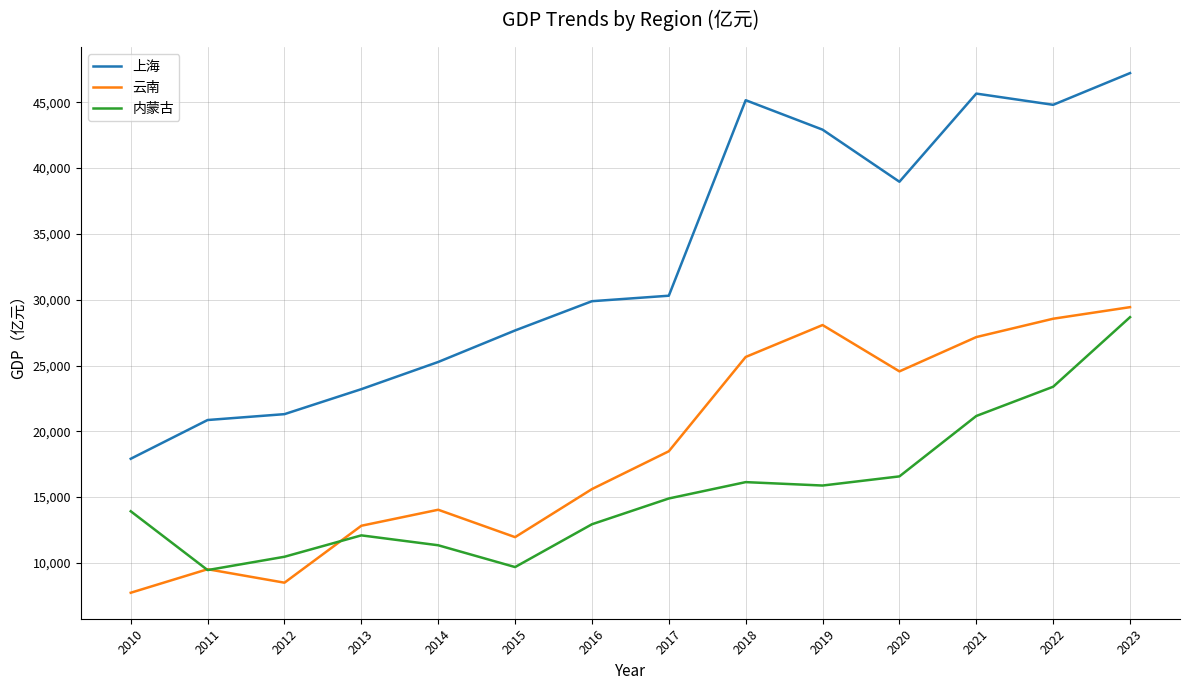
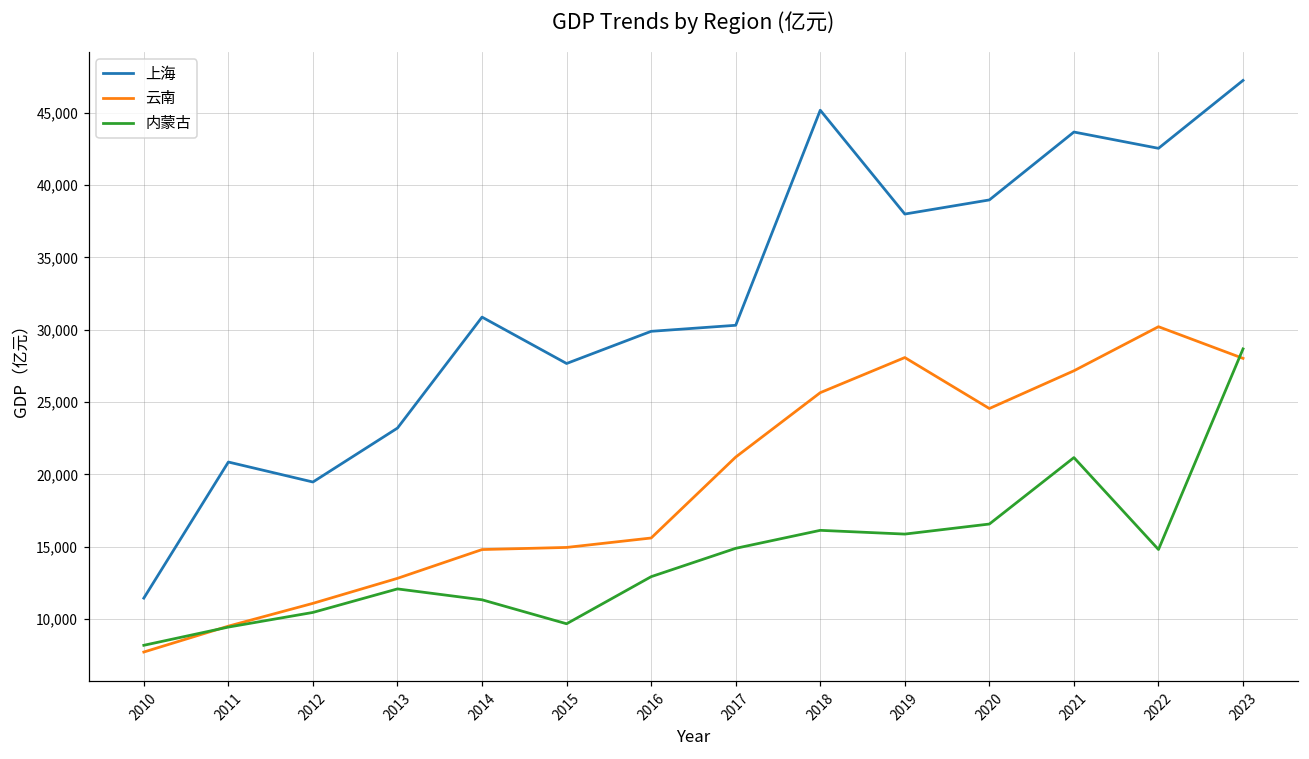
上海, 2010: 17,900 -> 11,500
内蒙古, 2010: 13,900 -> 8,200
上海, 2012: 21,300 -> 19,500
云南, 2012: 8,500 -> 11,100
上海, 2014: 25,300 -> 30,900
云南, 2014: 14,000 -> 14,800
云南, 2015: 12,000 -> 15,000
云南, 2017: 18,500 -> 21,200
上海, 2019: 42,900 -> 38,000
上海, 2021: 45,700 -> 43,700
上海, 2022: 44,800 -> 42,500
云南, 2022: 28,600 -> 30,200
内蒙古, 2022: 23,400 -> 14,800
云南, 2023: 29,400 -> 28,000
